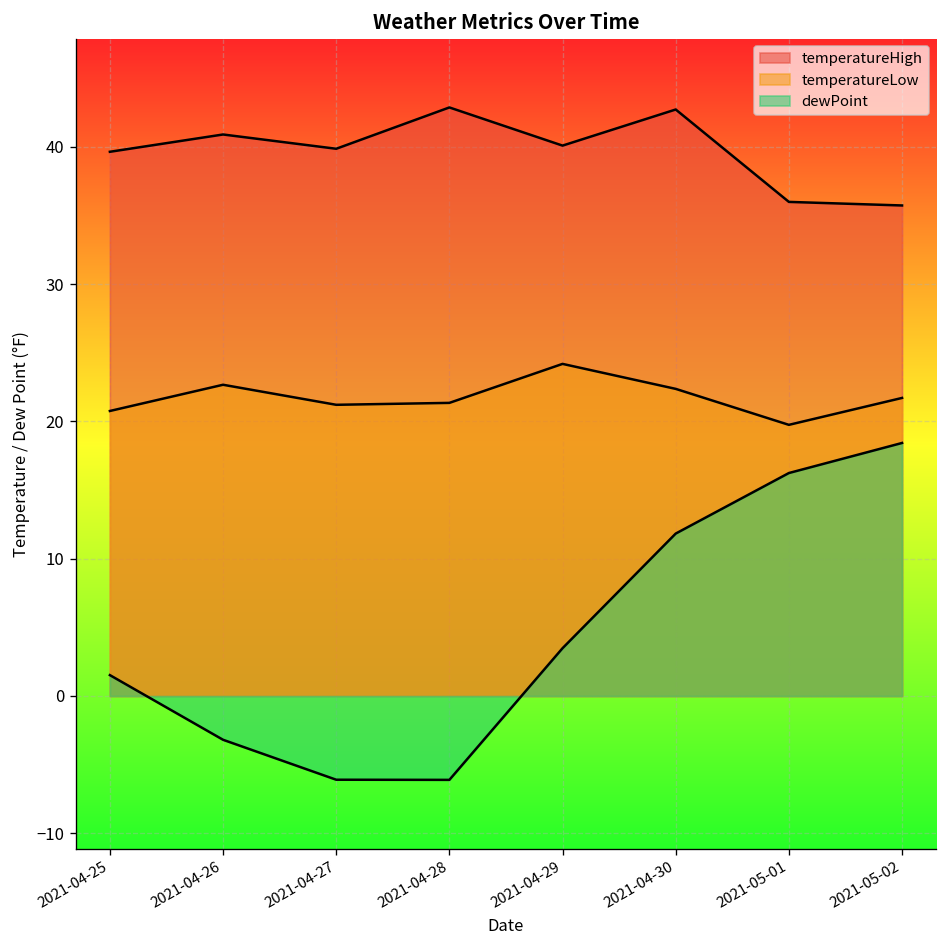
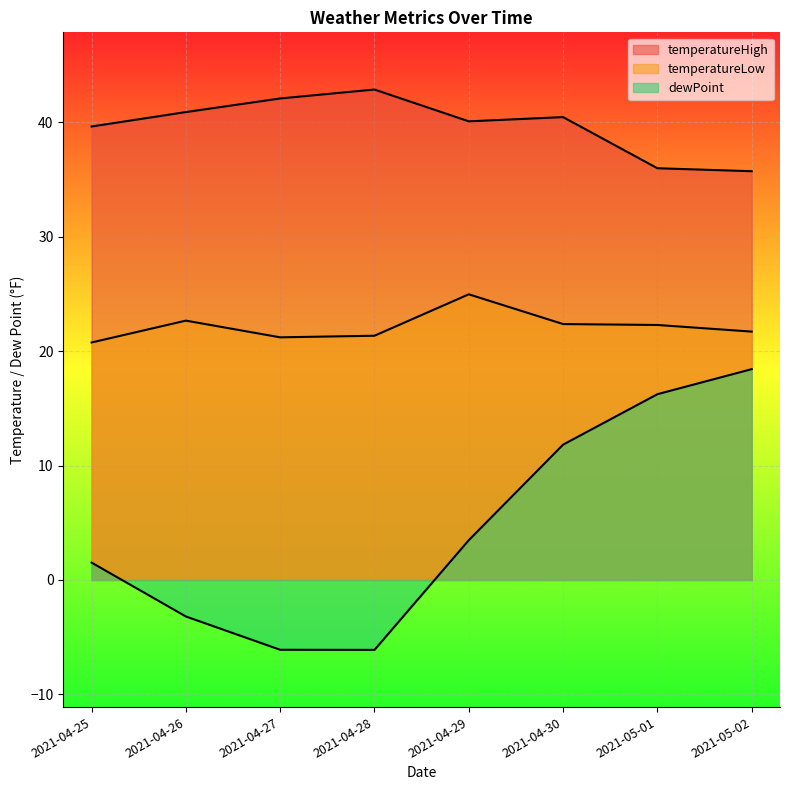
temperatureHigh, 2021-04-27: 39.9 -> 42.1
temperatureLow, 2021-04-29: 24.2 -> 25.0
temperatureHigh, 2021-04-30: 42.7 -> 40.5
temperatureLow, 2021-05-01: 19.8 -> 22.3
